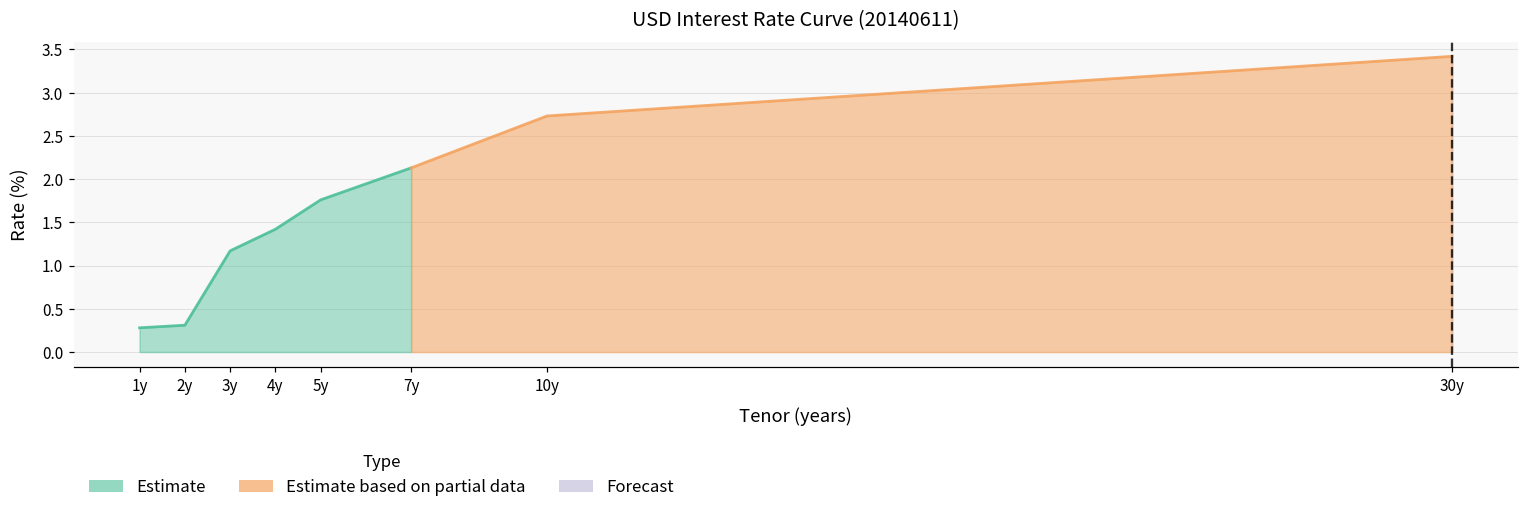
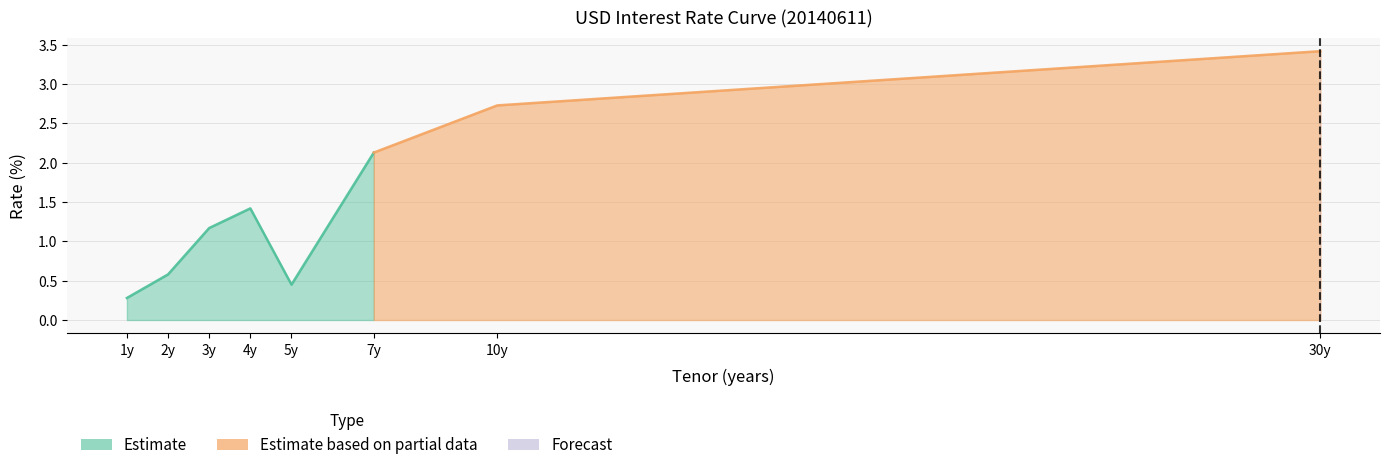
Estimate, 2y: 0.3 -> 0.6
Estimate, 5y: 1.8 -> 0.5
